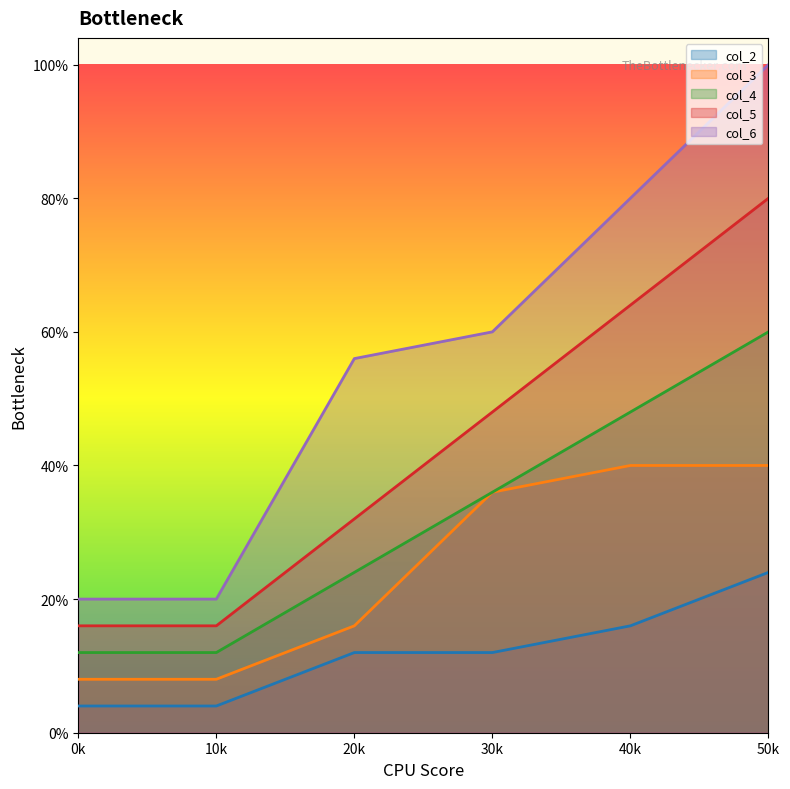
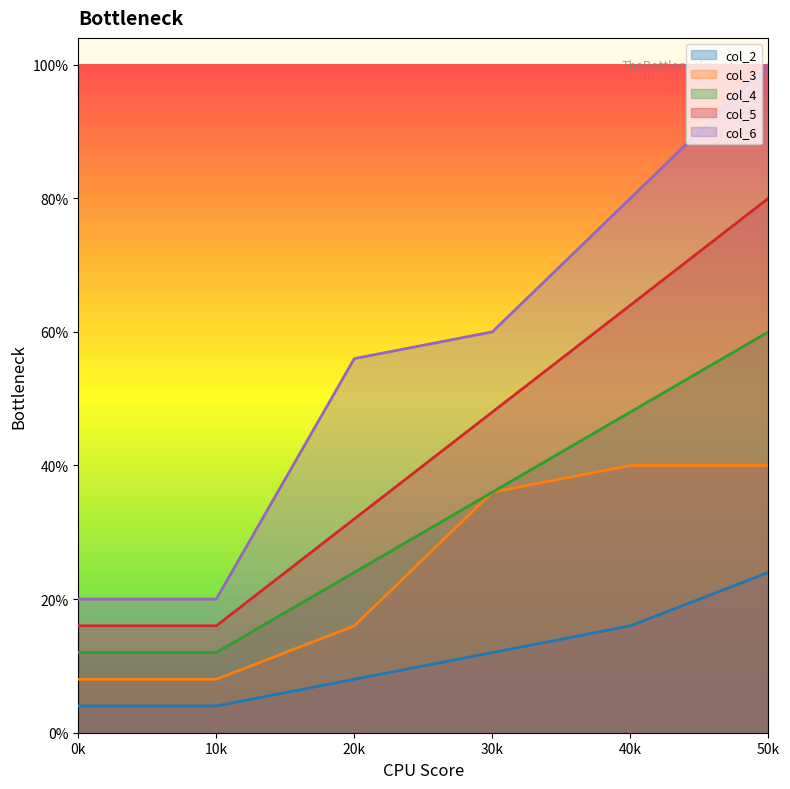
col_2, 20k: 12% -> 8%
